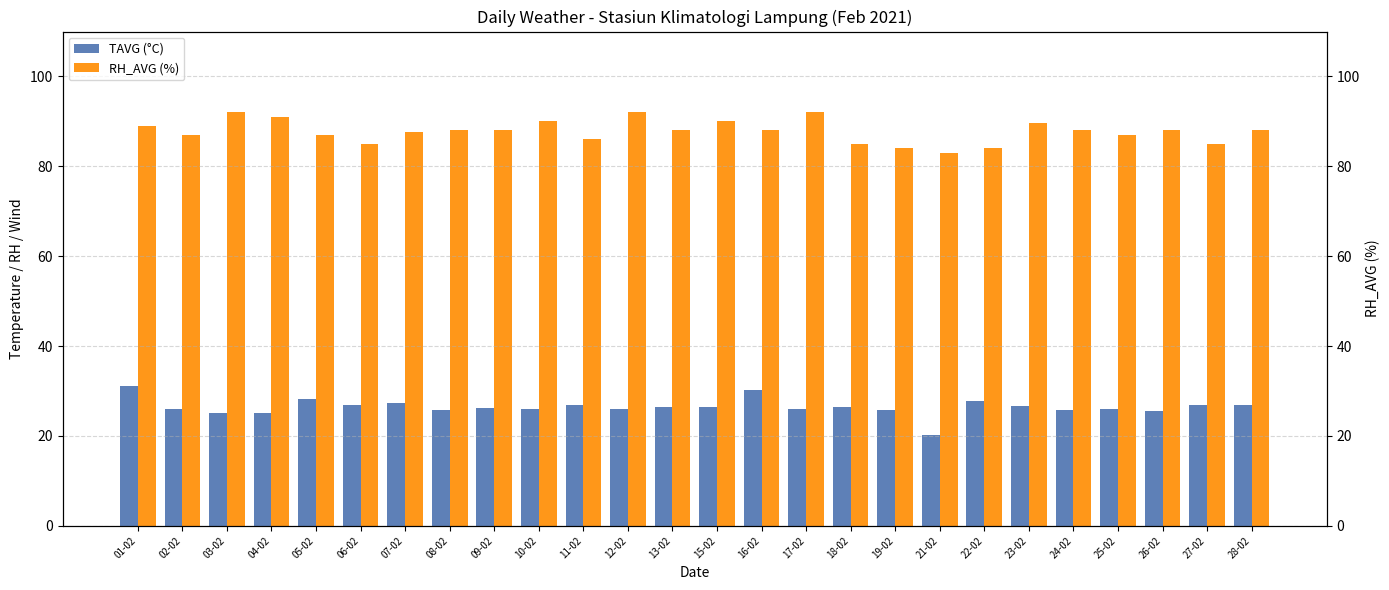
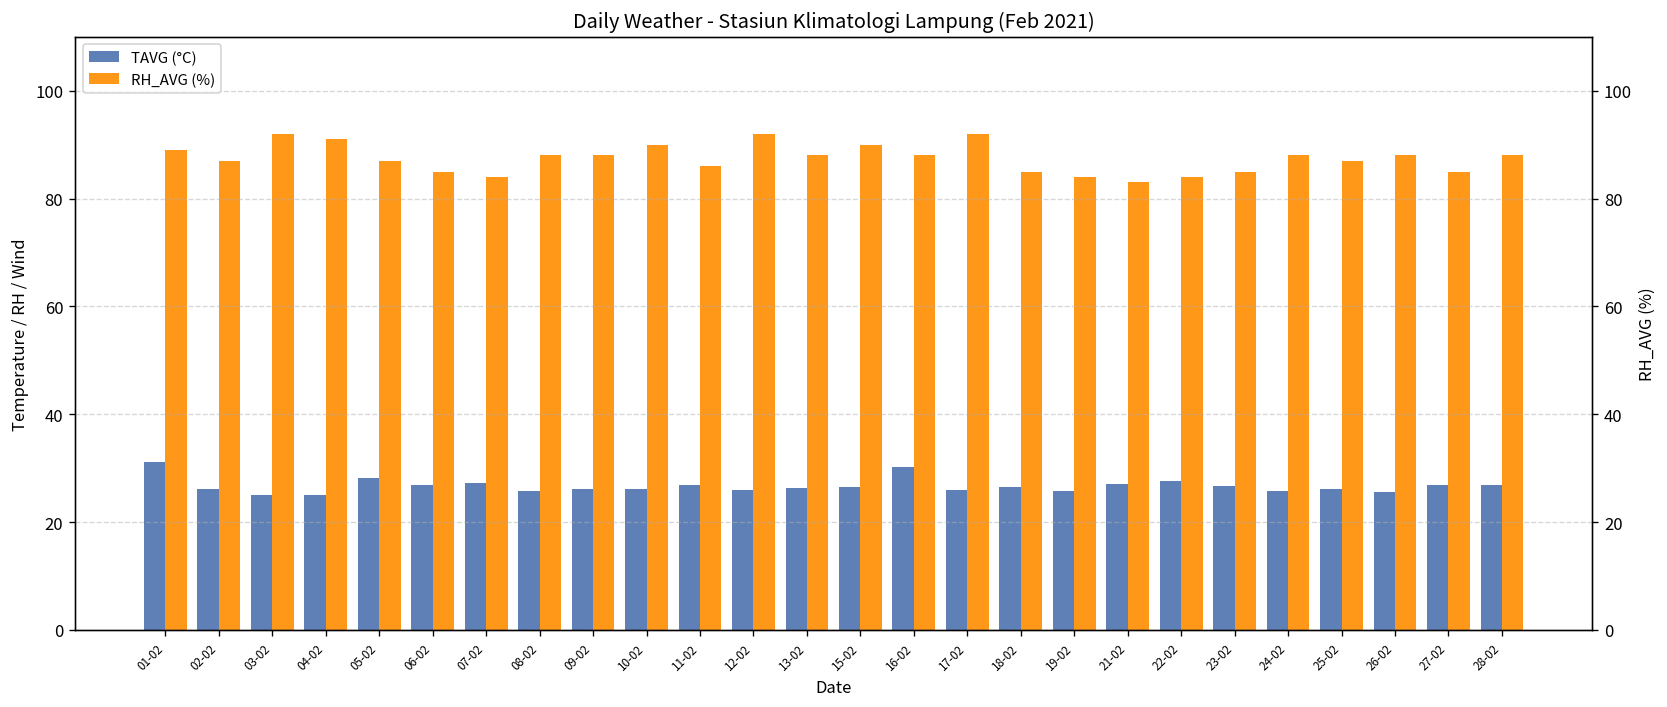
RH_AVG (%), 07-02: 88 -> 84
TAVG (°C), 21-02: 20 -> 27
RH_AVG (%), 23-02: 90 -> 85
